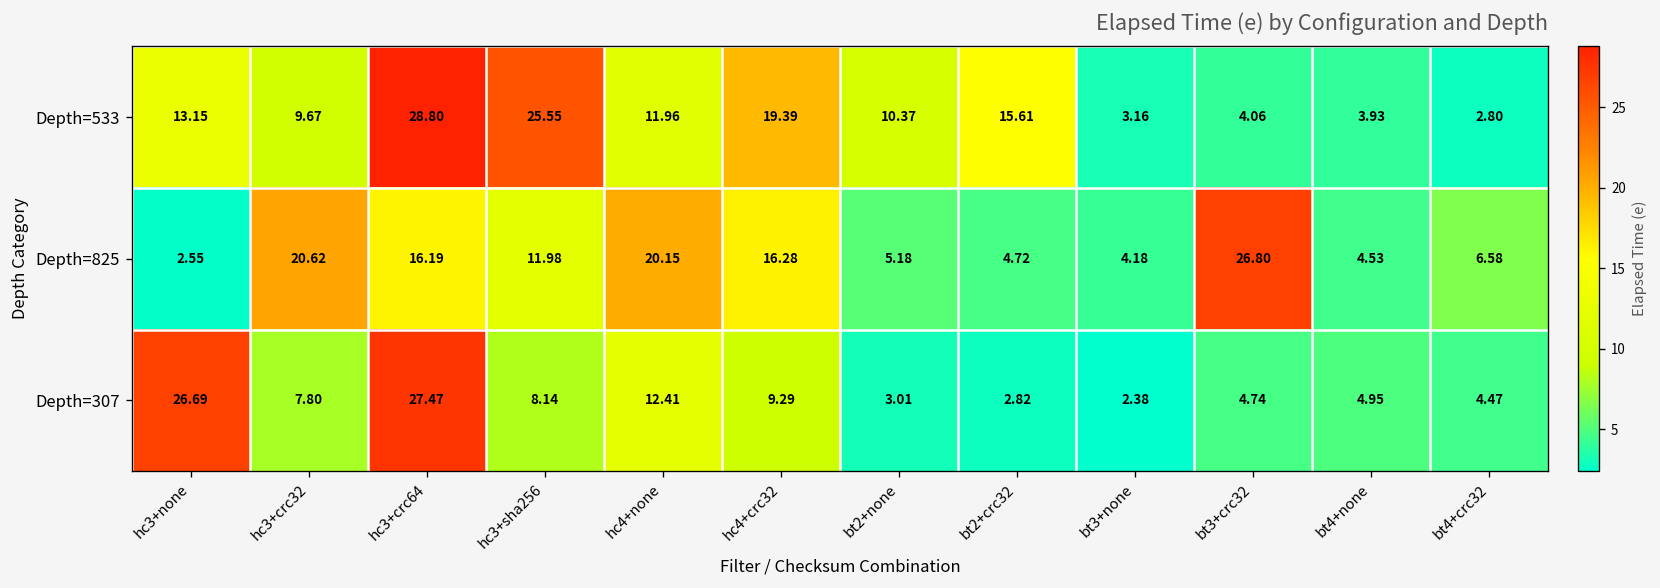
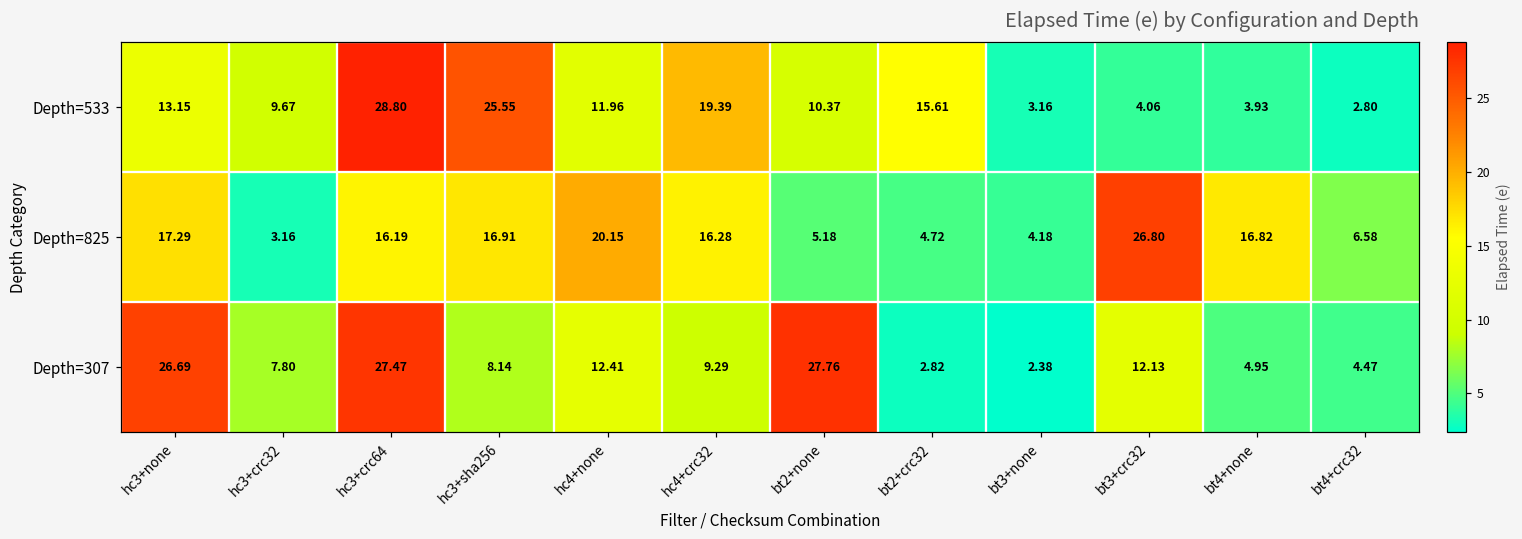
Depth=825, hc3+none: 2.55 -> 17.29
Depth=825, hc3+crc32: 20.62 -> 3.16
Depth=825, hc3+sha256: 11.98 -> 16.91
Depth=825, bt4+none: 4.53 -> 16.82
Depth=307, bt2+none: 3.01 -> 27.76
Depth=307, bt3+crc32: 4.74 -> 12.13
